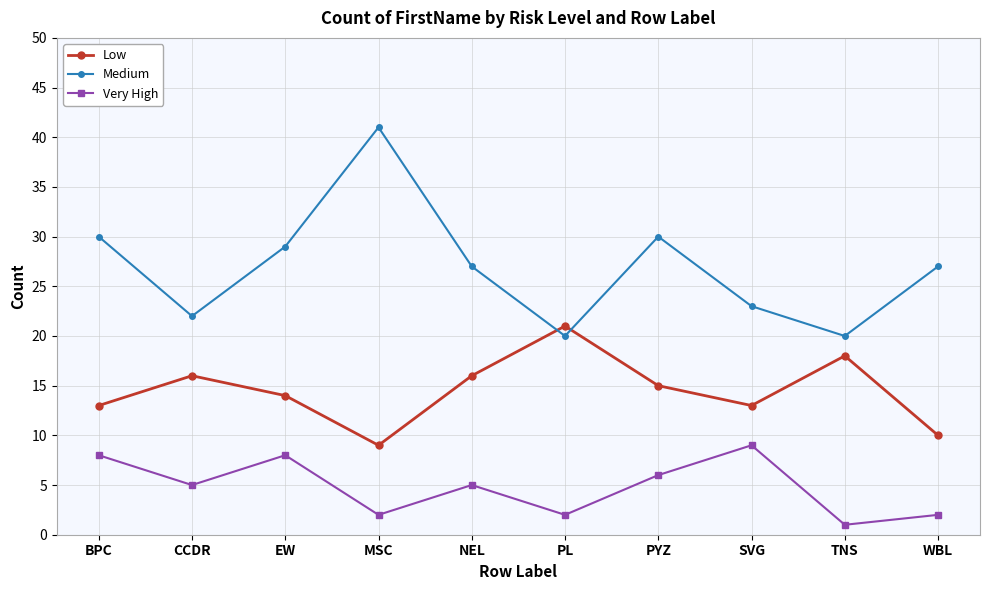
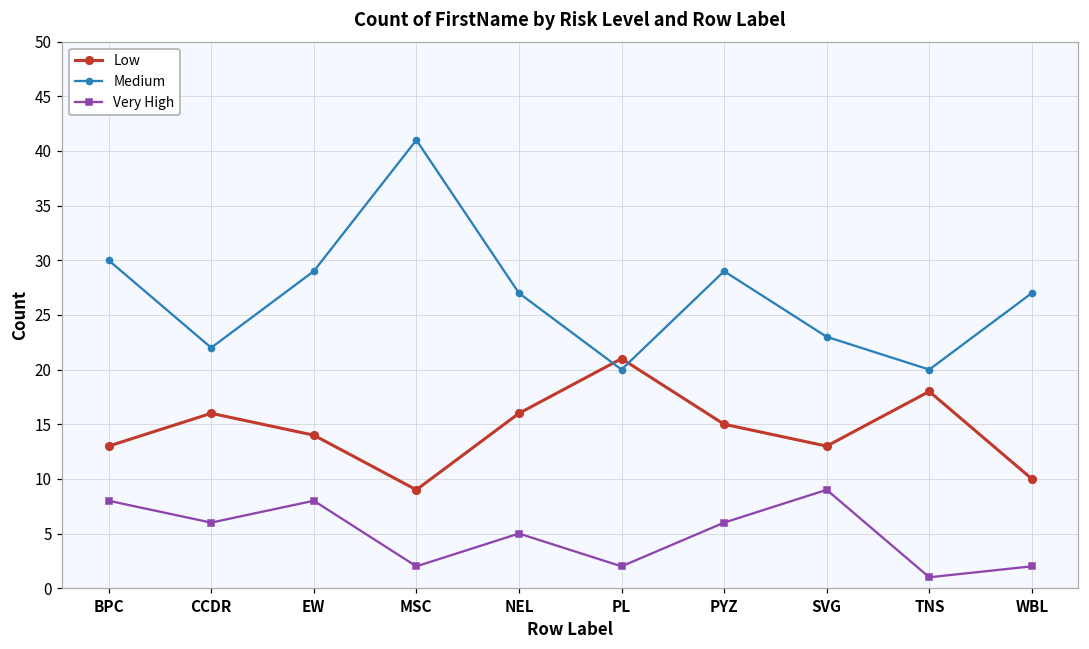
Very High, CCDR: 5 -> 6
Medium, PYZ: 30 -> 29
